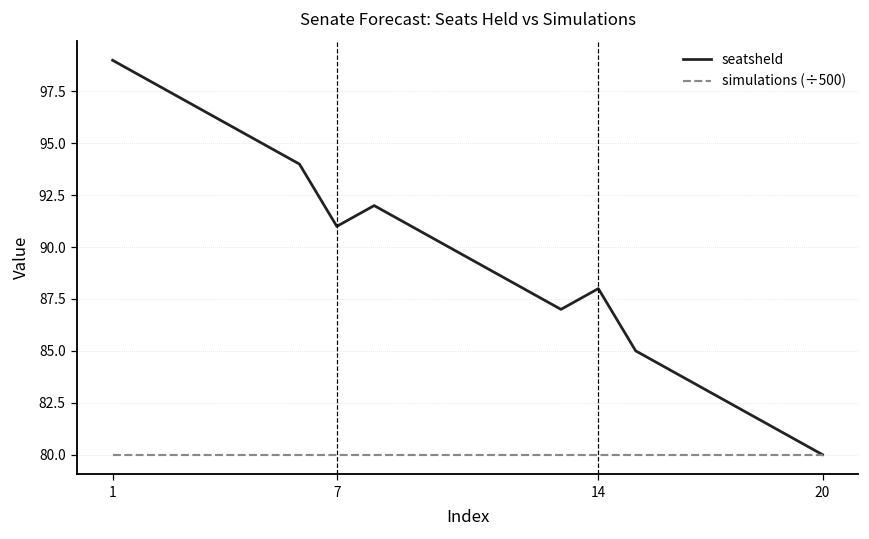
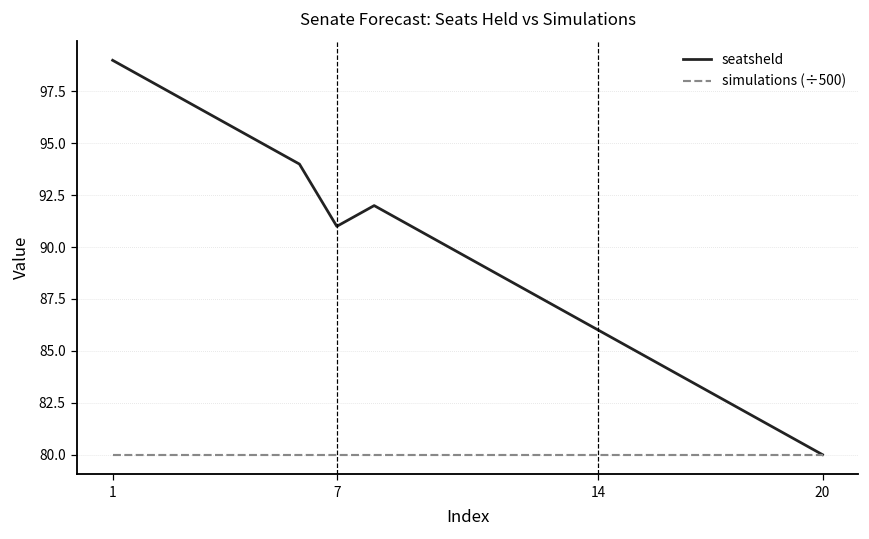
seatsheld, 14: 88 -> 86
